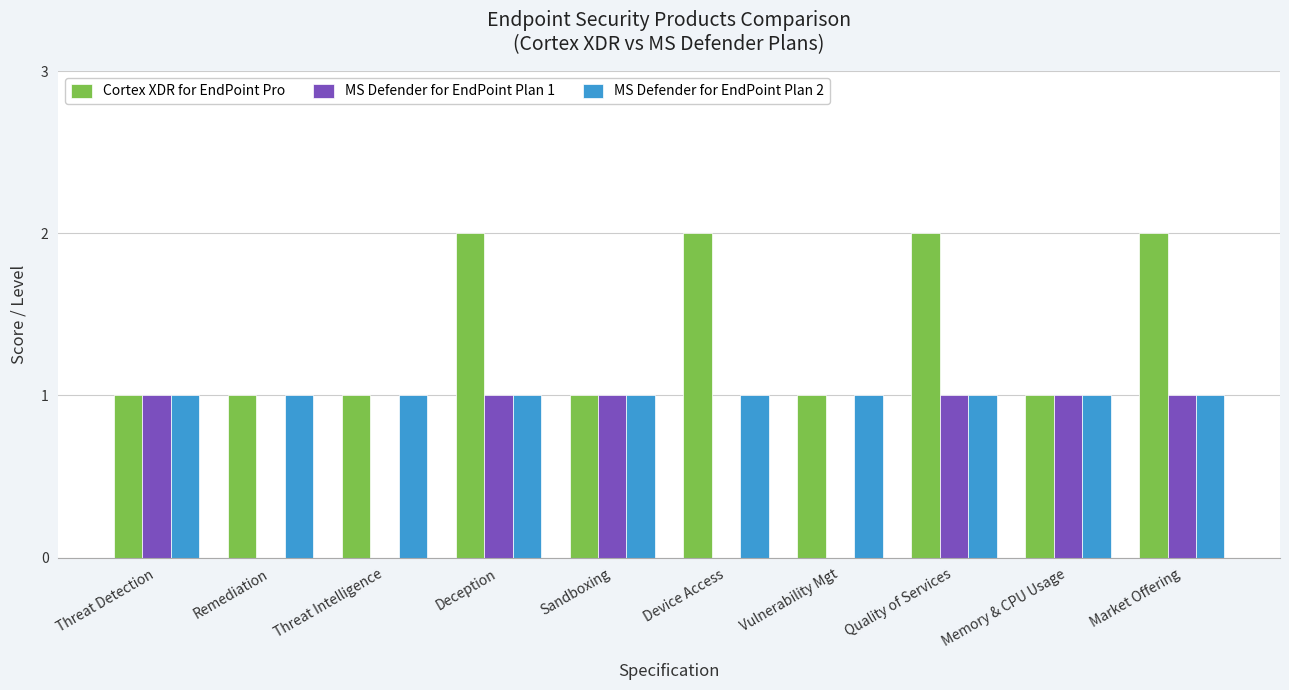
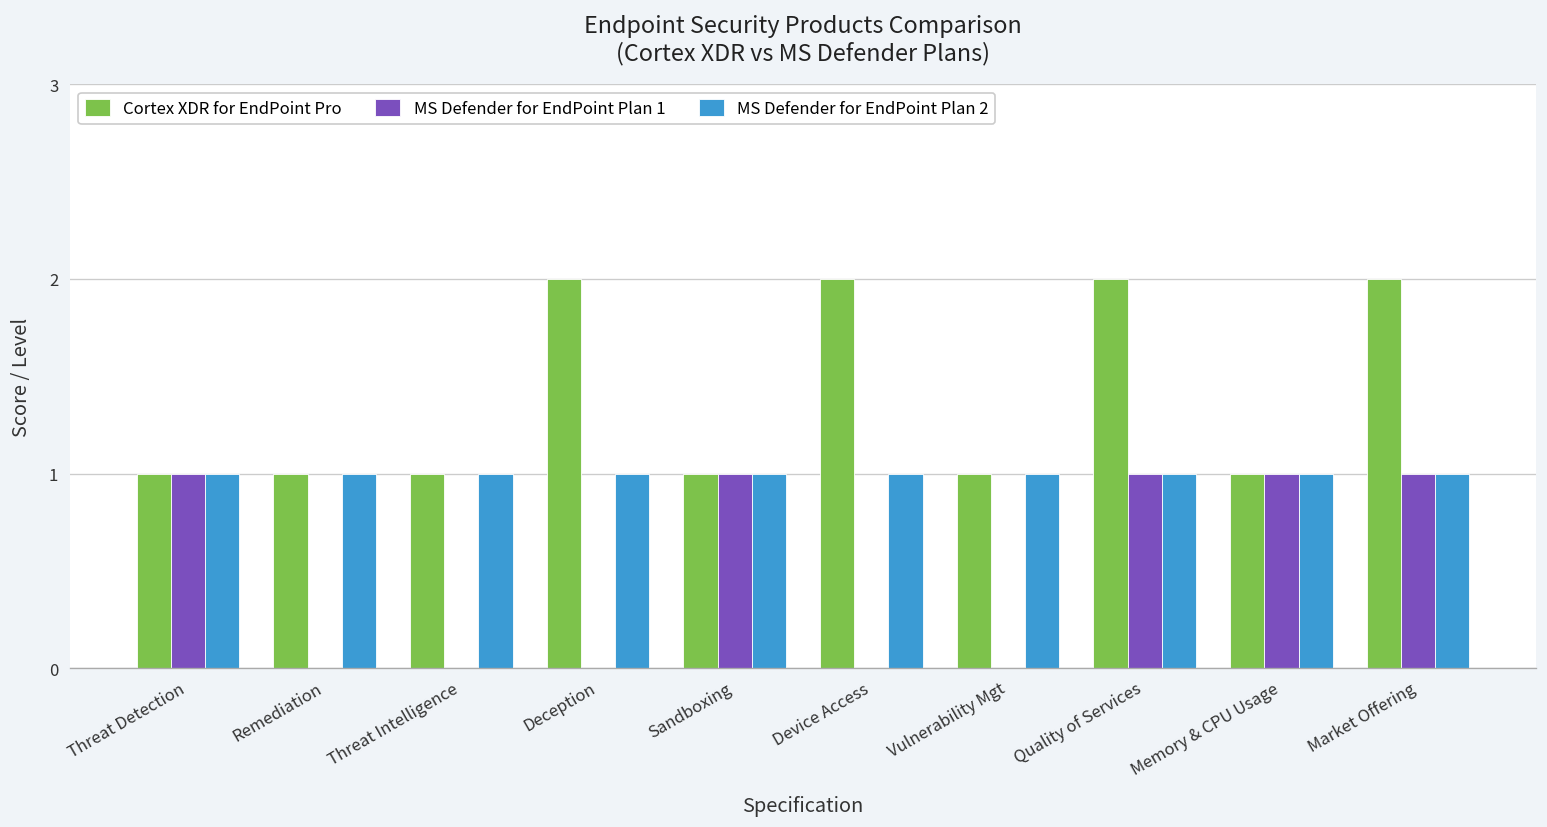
MS Defender for EndPoint Plan 1, Deception: 1 -> 0
